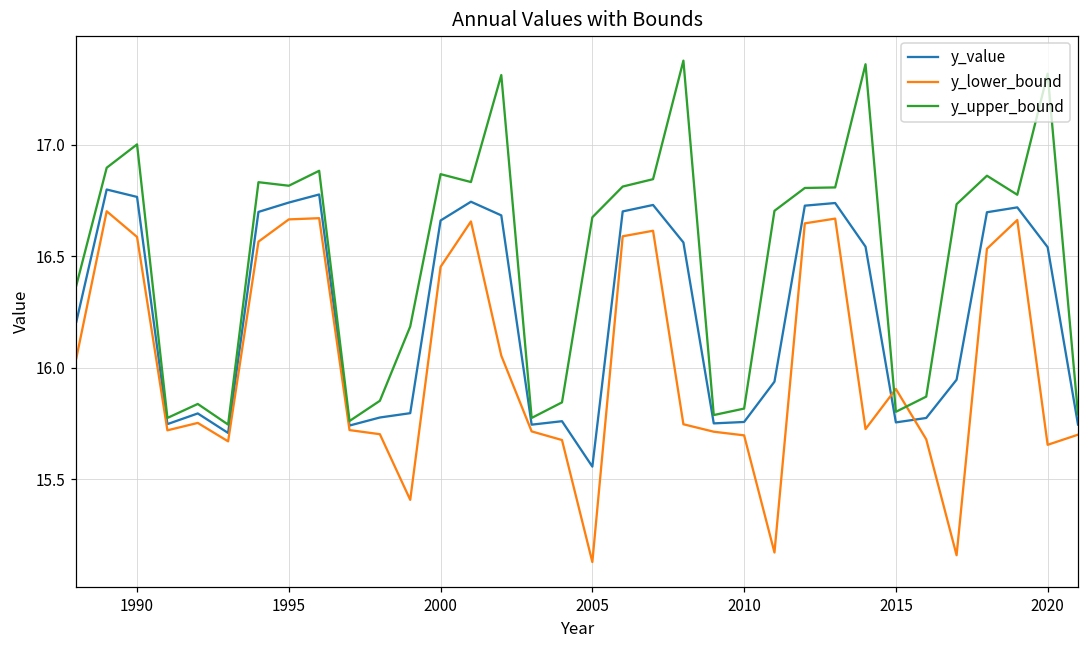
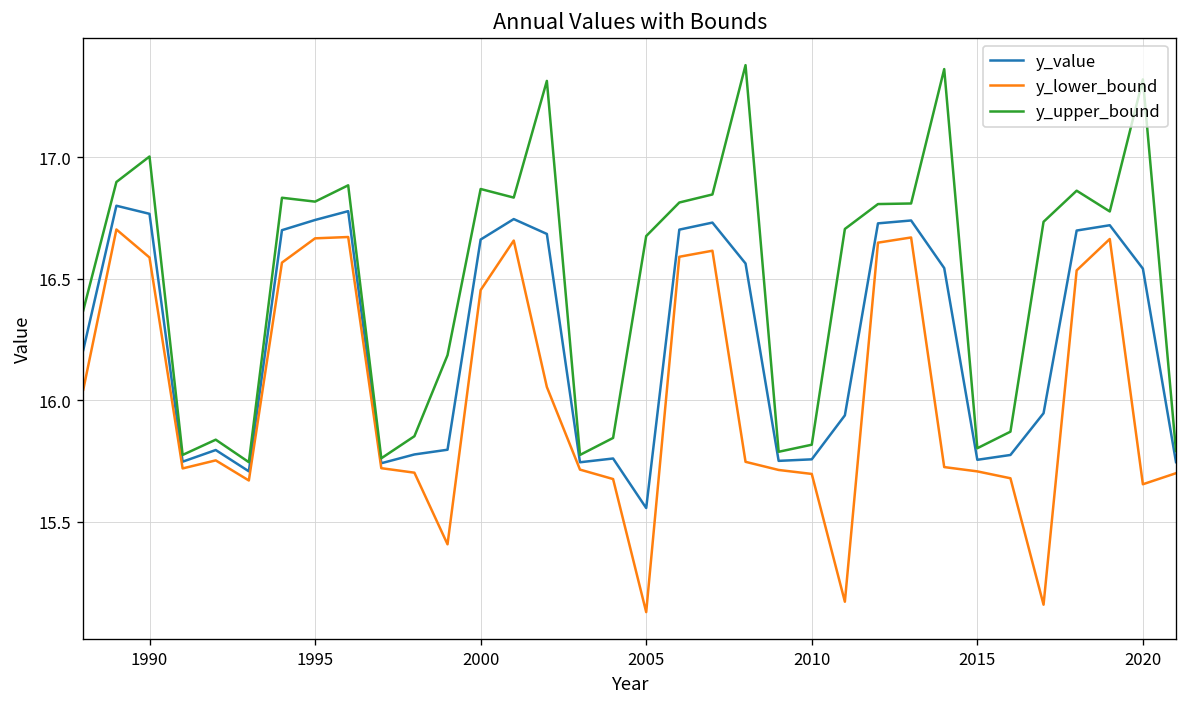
y_lower_bound, 2015: 15.91 -> 15.71
